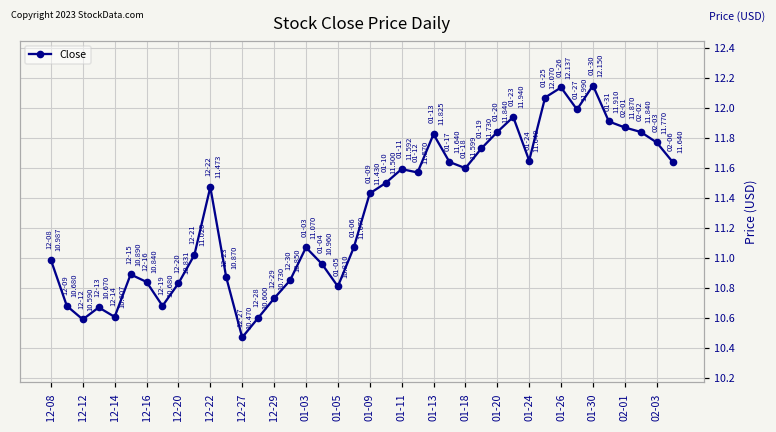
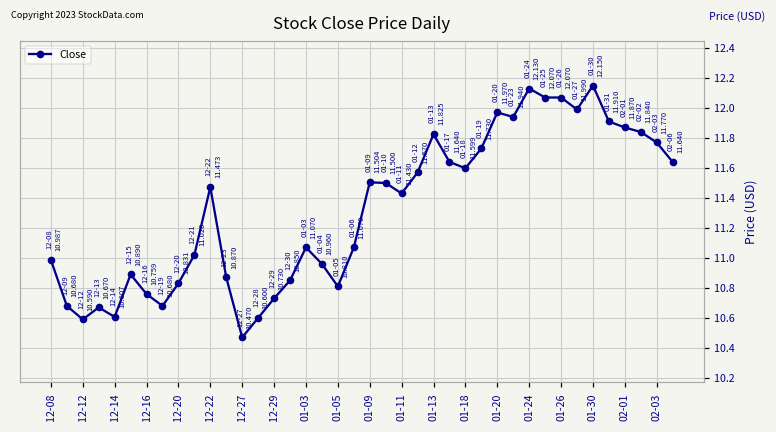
12-16: 10.840 -> 10.759
01-09: 11.430 -> 11.504
01-11: 11.592 -> 11.430
01-20: 11.840 -> 11.970
01-24: 11.649 -> 12.130
01-26: 12.137 -> 12.070
